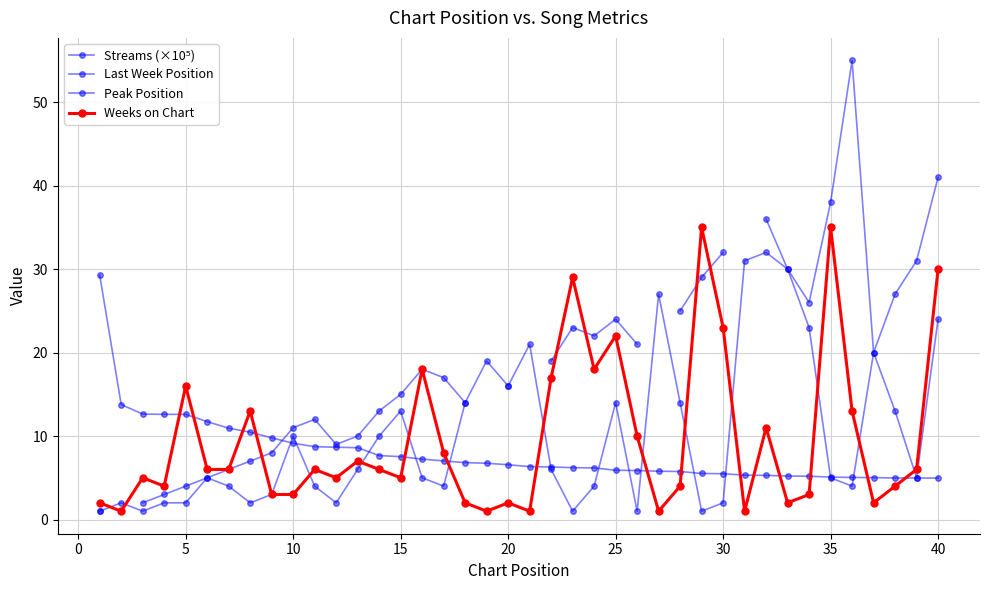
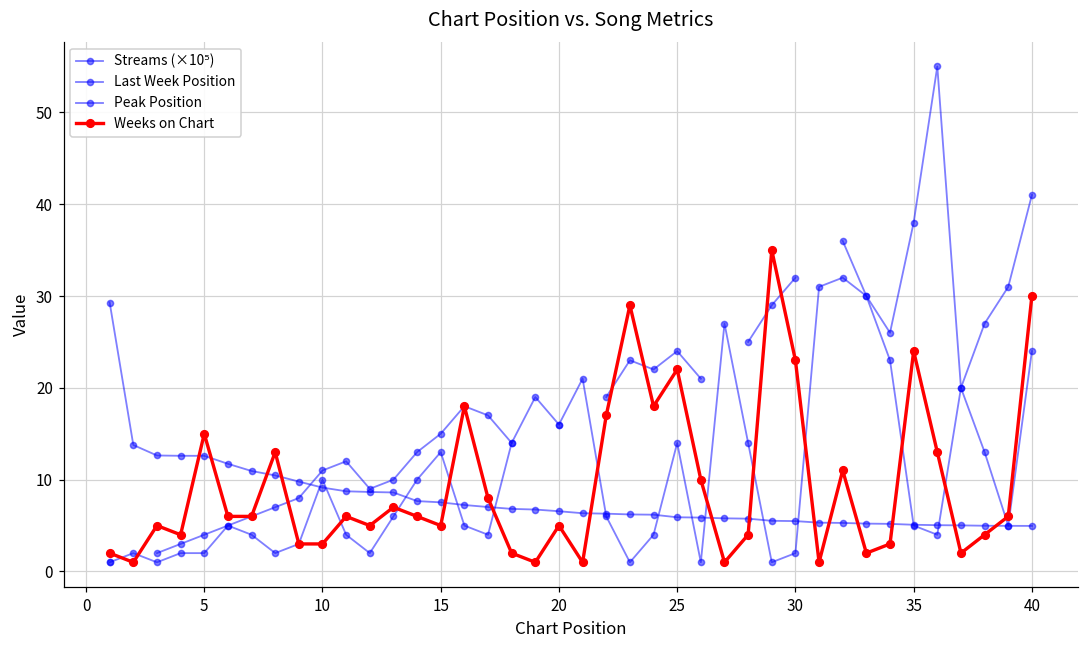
Weeks on Chart, 5: 16 -> 15
Weeks on Chart, 20: 2 -> 5
Weeks on Chart, 35: 35 -> 24
